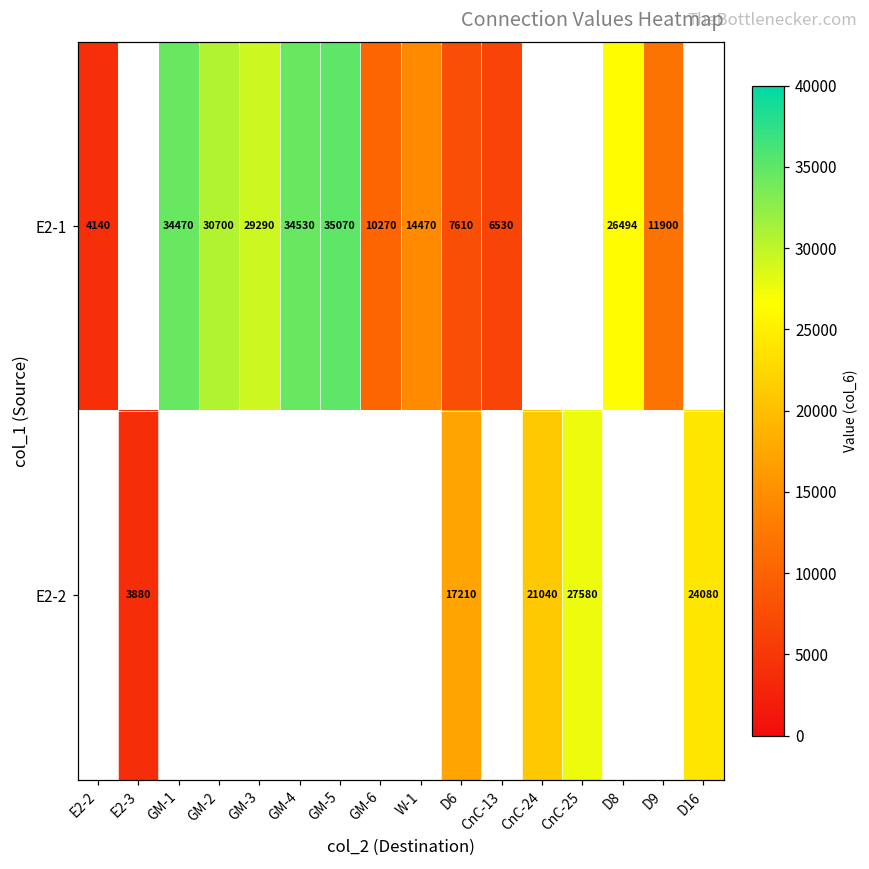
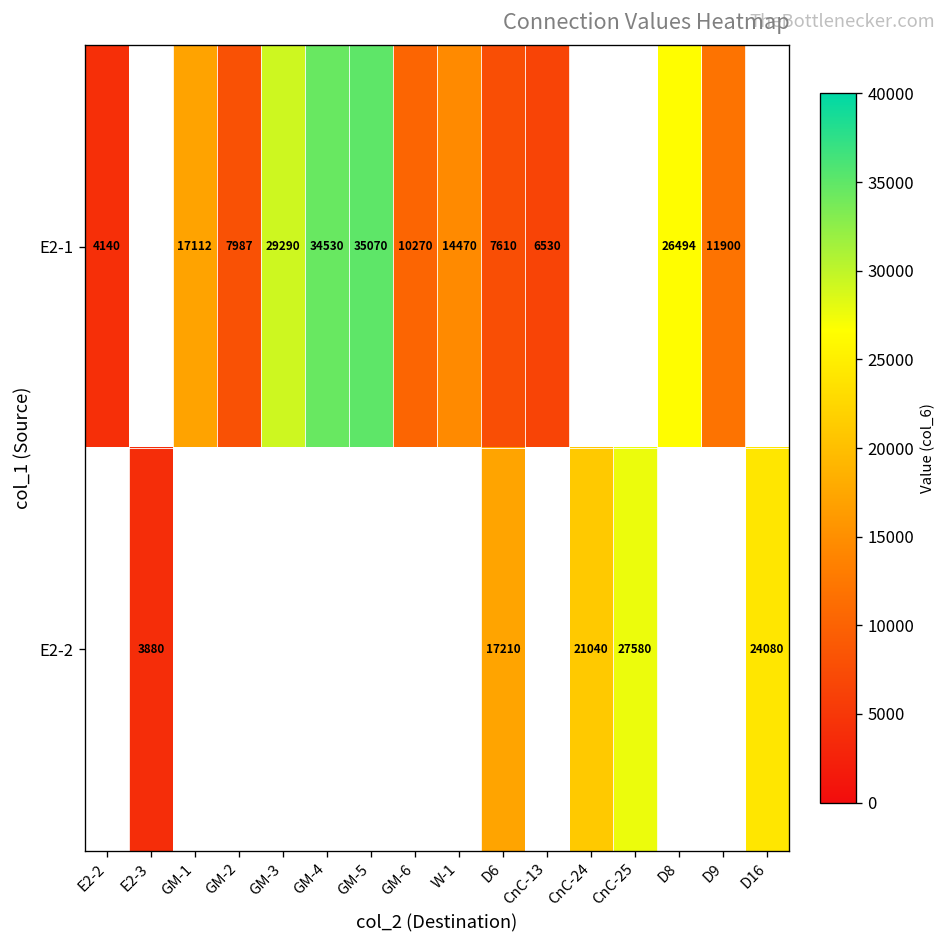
E2-1, GM-1: 34470 -> 17112
E2-1, GM-2: 30700 -> 7987
